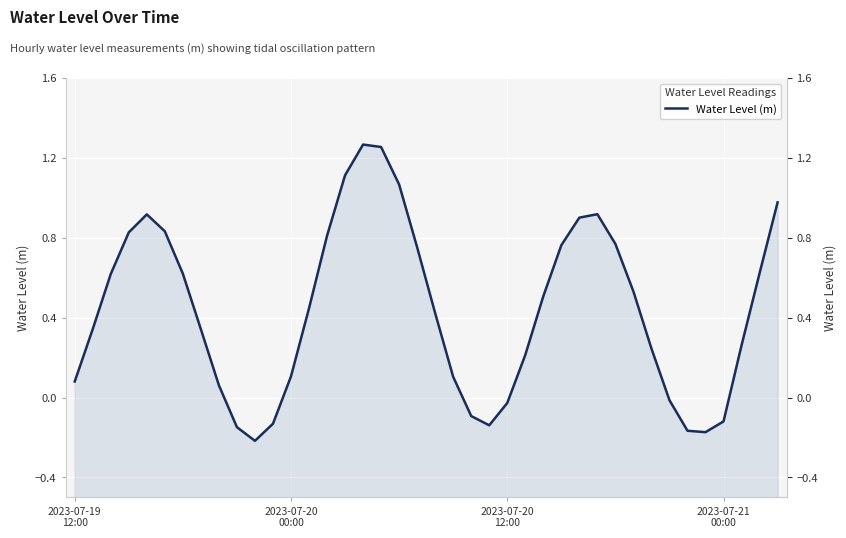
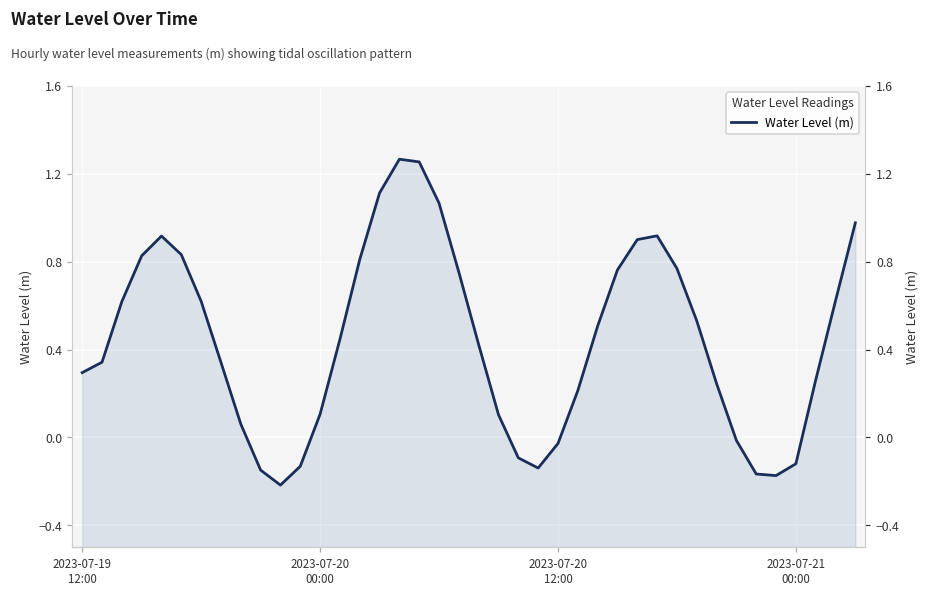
2023-07-19 12:00: 0.08 -> 0.30
